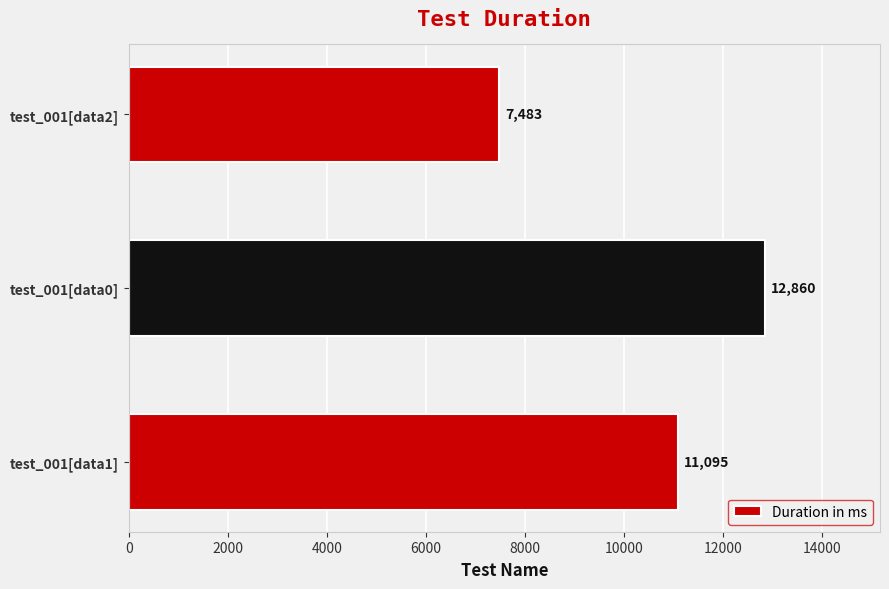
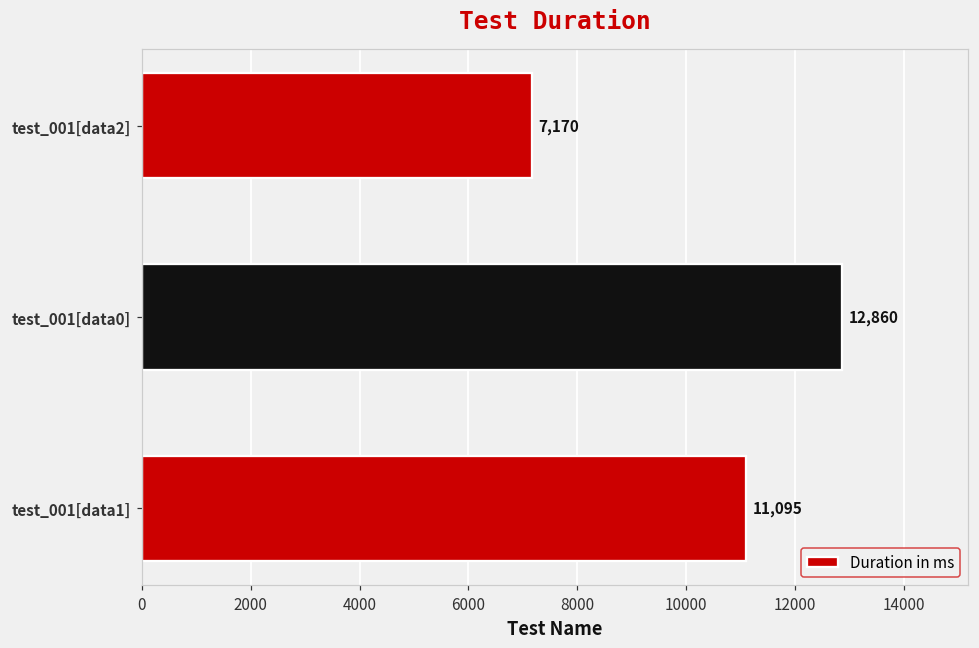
test_001[data2]: 7,483 -> 7,170
